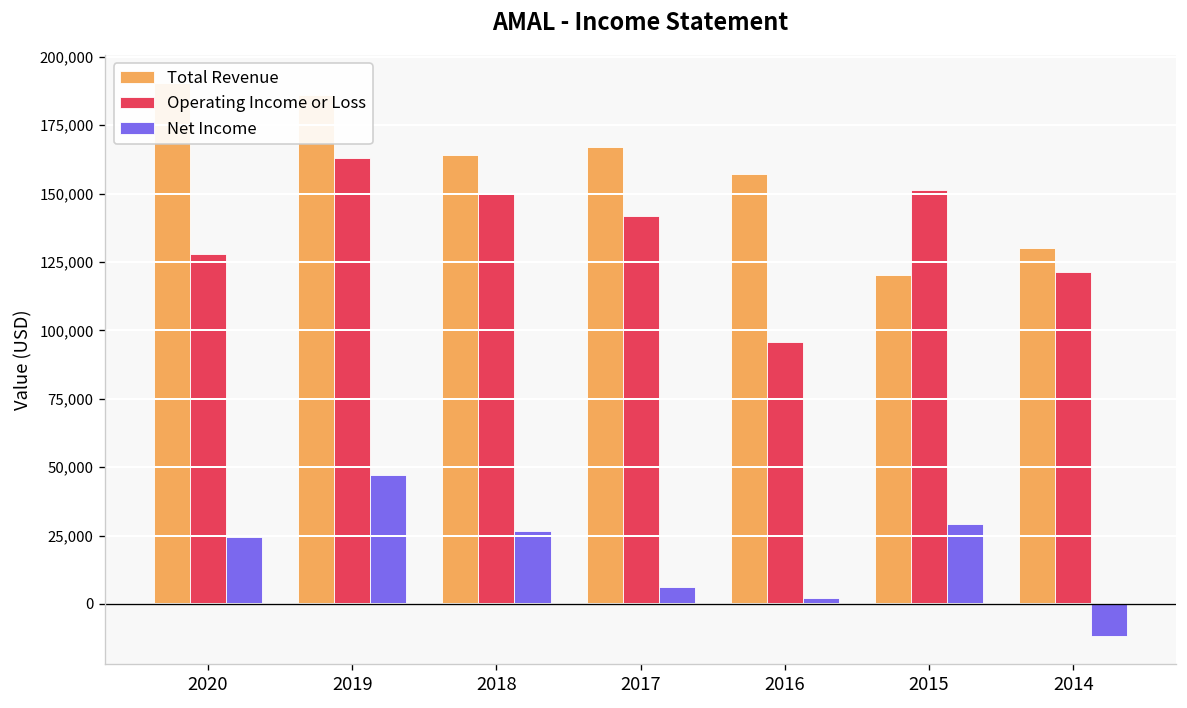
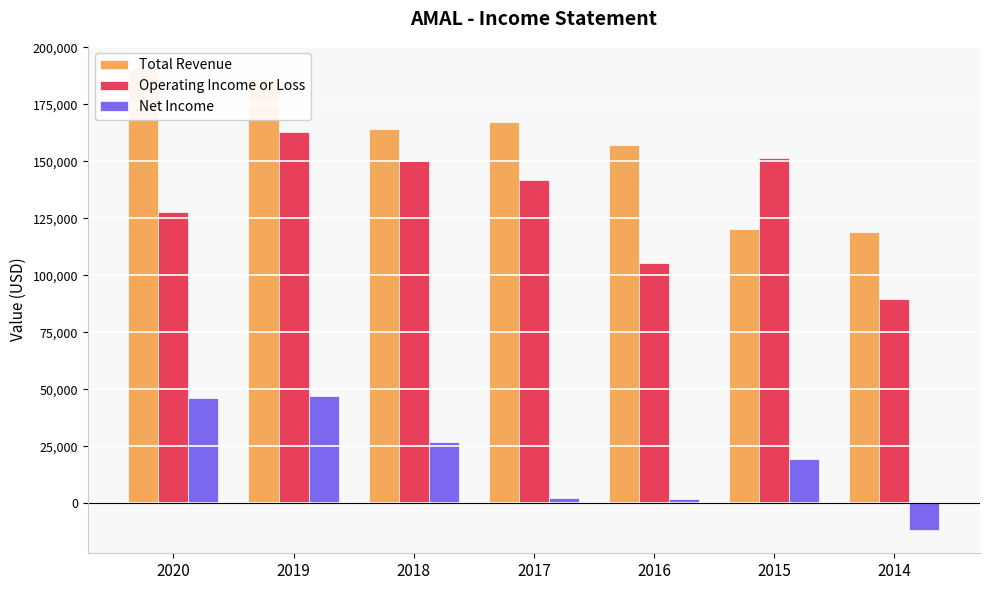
Net Income, 2020: 25,000 -> 46,000
Net Income, 2017: 6,000 -> 2,000
Operating Income or Loss, 2016: 96,000 -> 105,000
Net Income, 2015: 29,000 -> 20,000
Total Revenue, 2014: 130,000 -> 119,000
Operating Income or Loss, 2014: 121,000 -> 90,000
